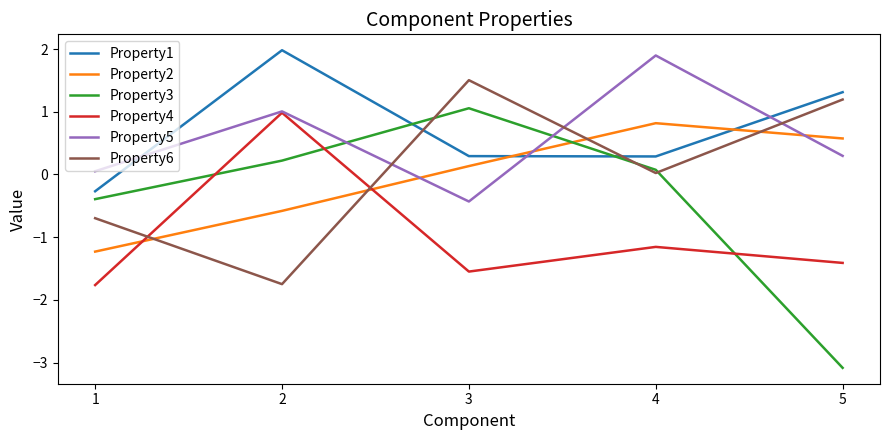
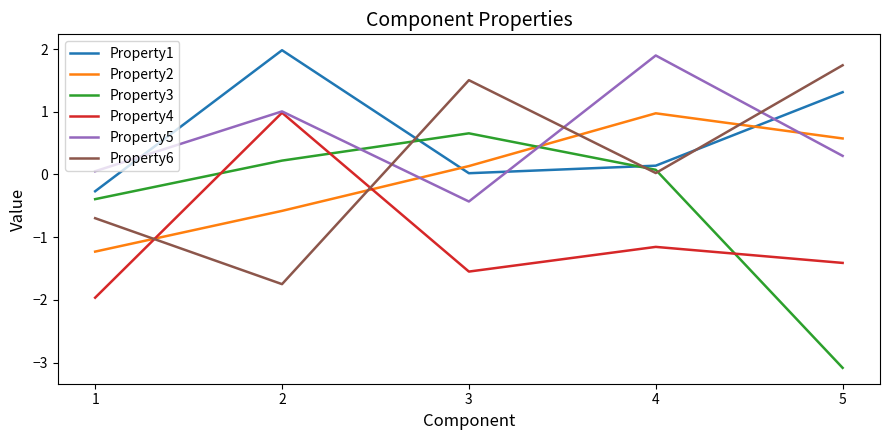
Property4, 1: -1.8 -> -2.0
Property1, 3: 0.3 -> 0.0
Property3, 3: 1.1 -> 0.7
Property1, 4: 0.3 -> 0.1
Property2, 4: 0.8 -> 1.0
Property6, 5: 1.2 -> 1.7
